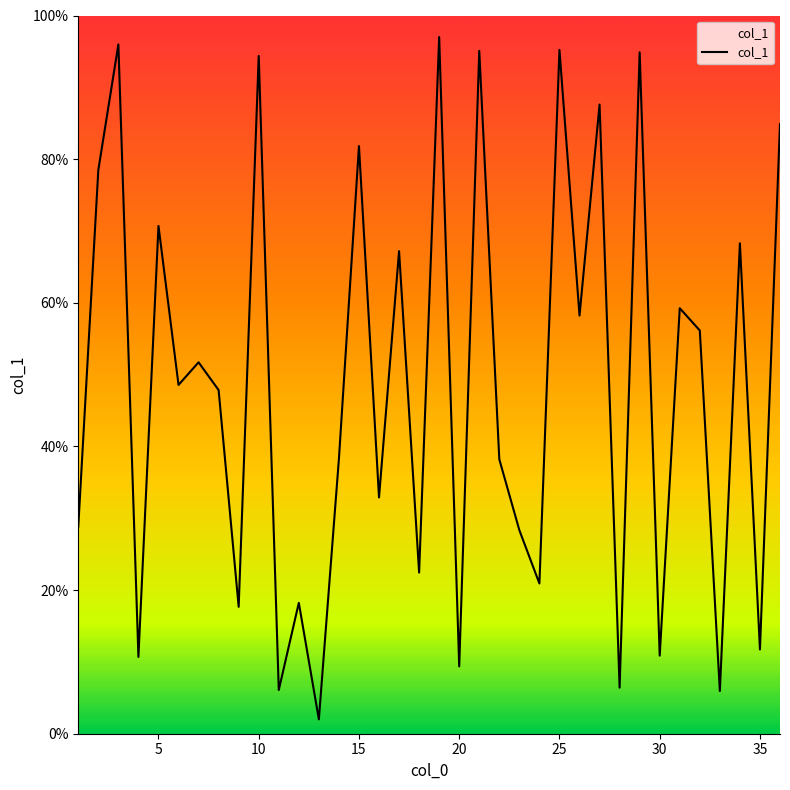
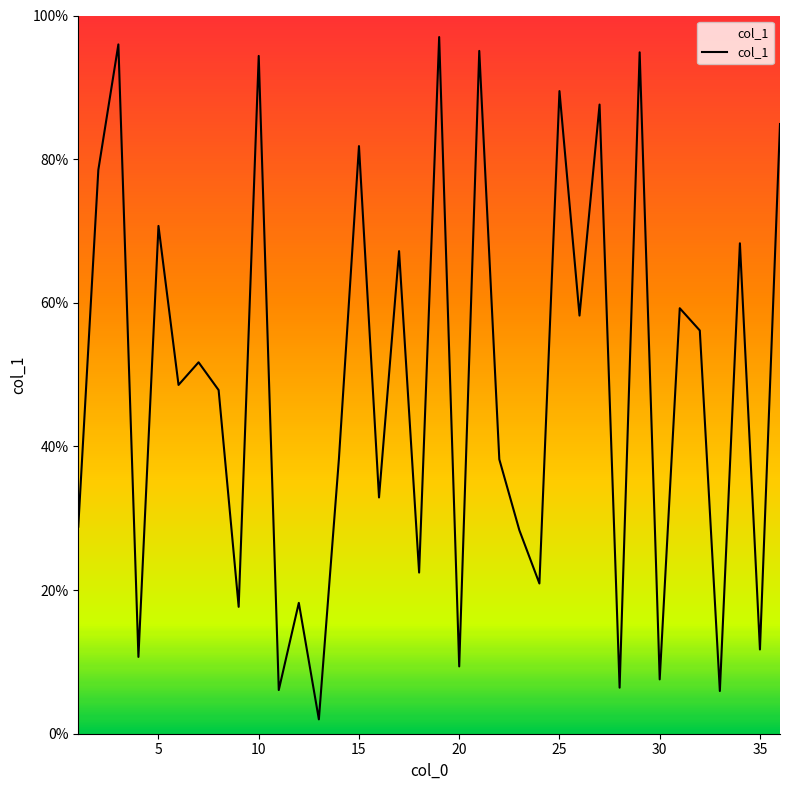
25: 95% -> 89%
30: 11% -> 8%
